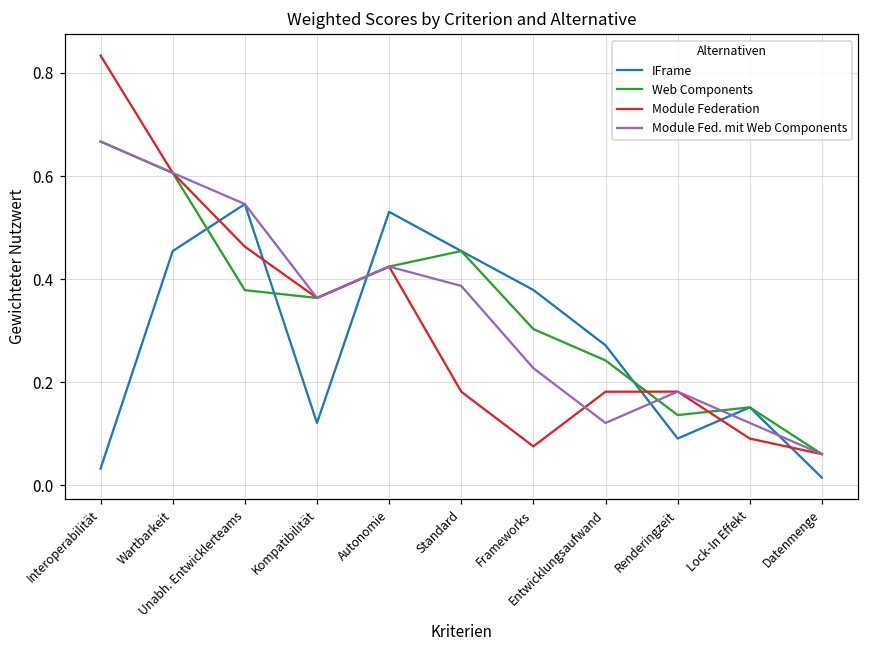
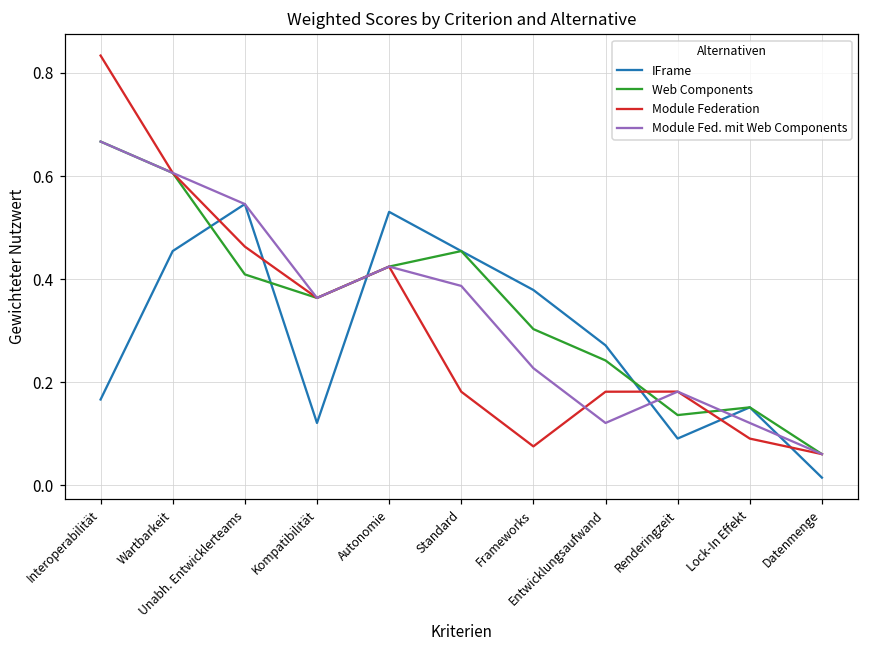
IFrame, Interoperabilität: 0.03 -> 0.17
Web Components, Unabh. Entwicklerteams: 0.38 -> 0.41
